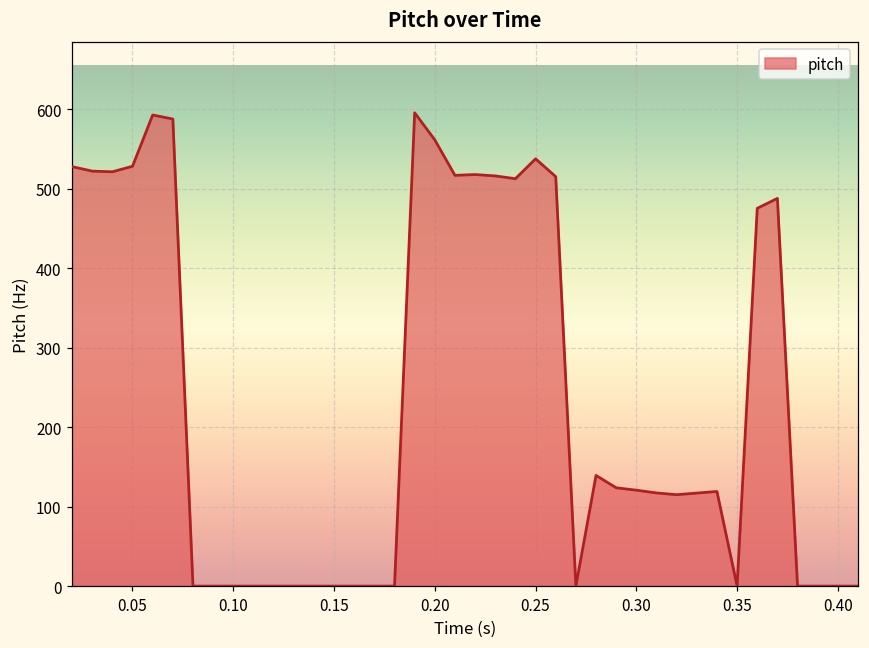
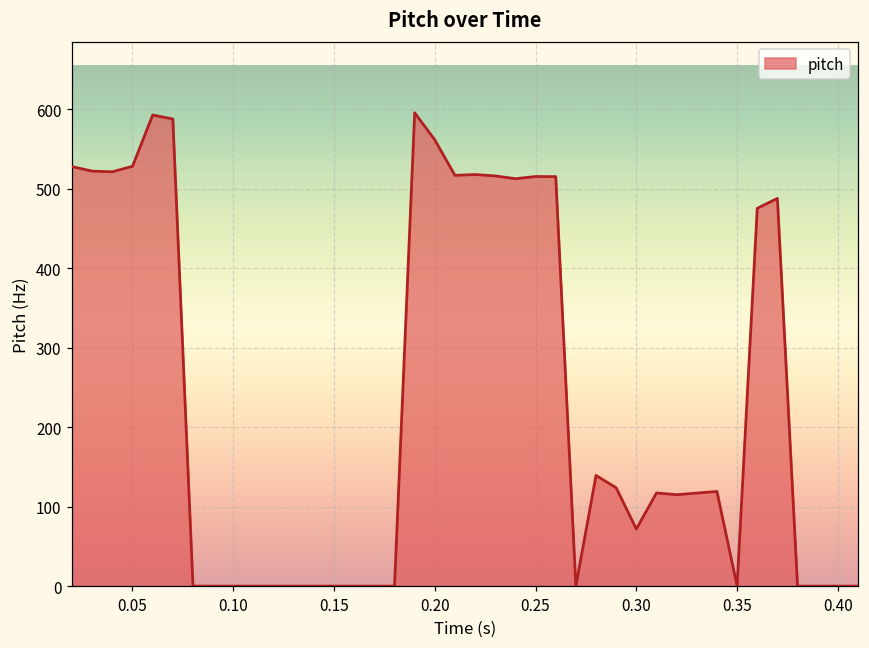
0.25: 540 -> 520
0.30: 120 -> 70
